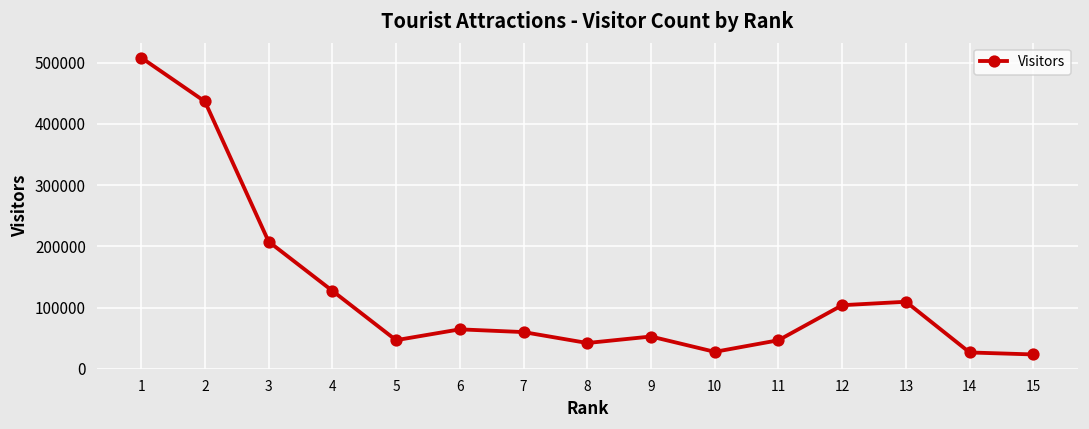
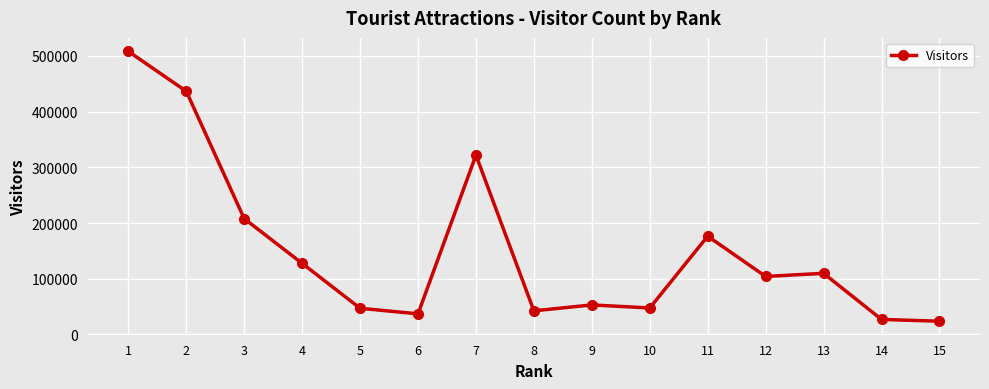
6: 60000 -> 40000
7: 60000 -> 320000
10: 30000 -> 50000
11: 50000 -> 180000
